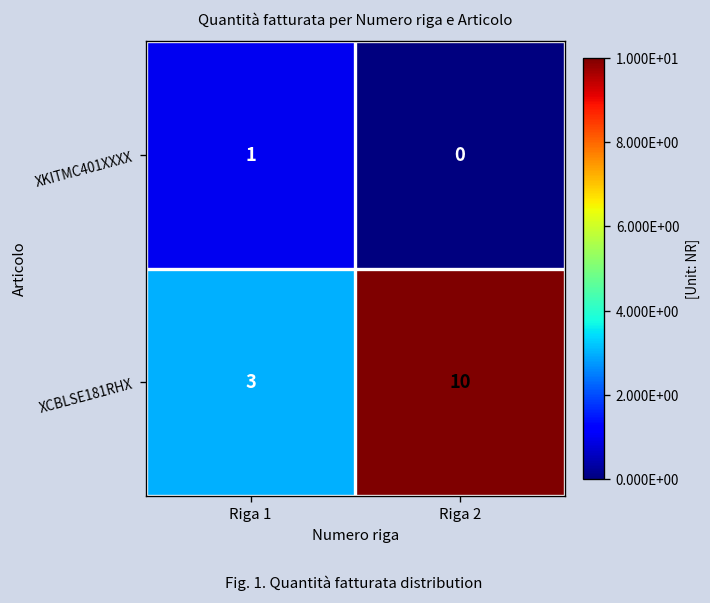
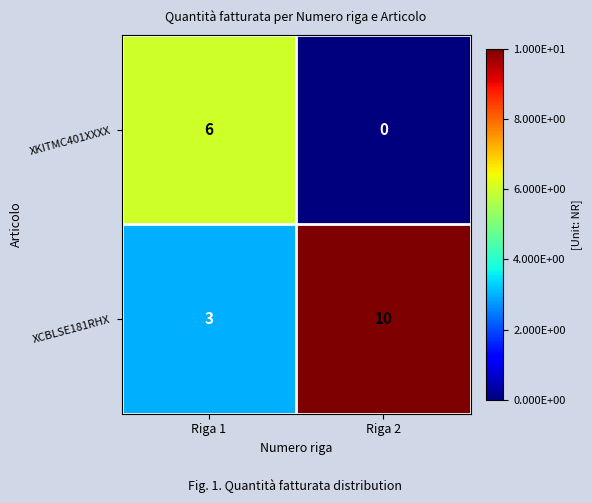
XKITMC401XXXX, Riga 1: 1 -> 6
